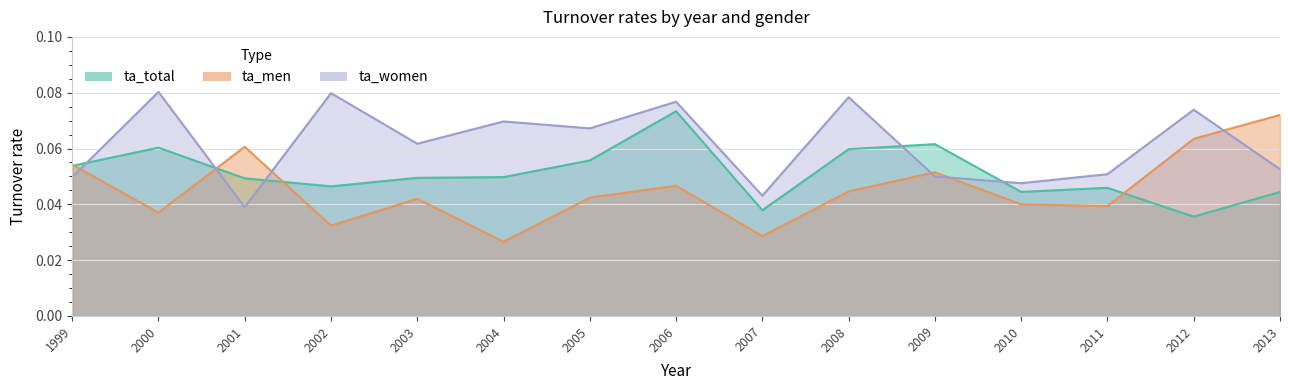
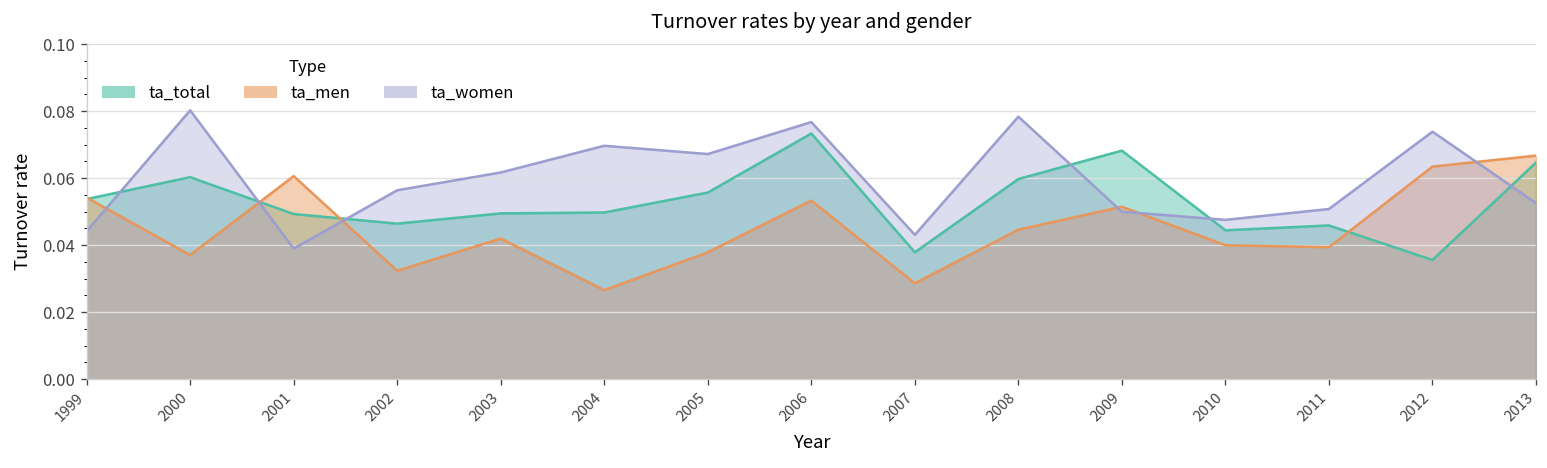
ta_women, 1999: 0.050 -> 0.044
ta_women, 2002: 0.080 -> 0.056
ta_men, 2005: 0.042 -> 0.038
ta_men, 2006: 0.047 -> 0.053
ta_total, 2009: 0.062 -> 0.068
ta_total, 2013: 0.044 -> 0.065
ta_men, 2013: 0.072 -> 0.067
